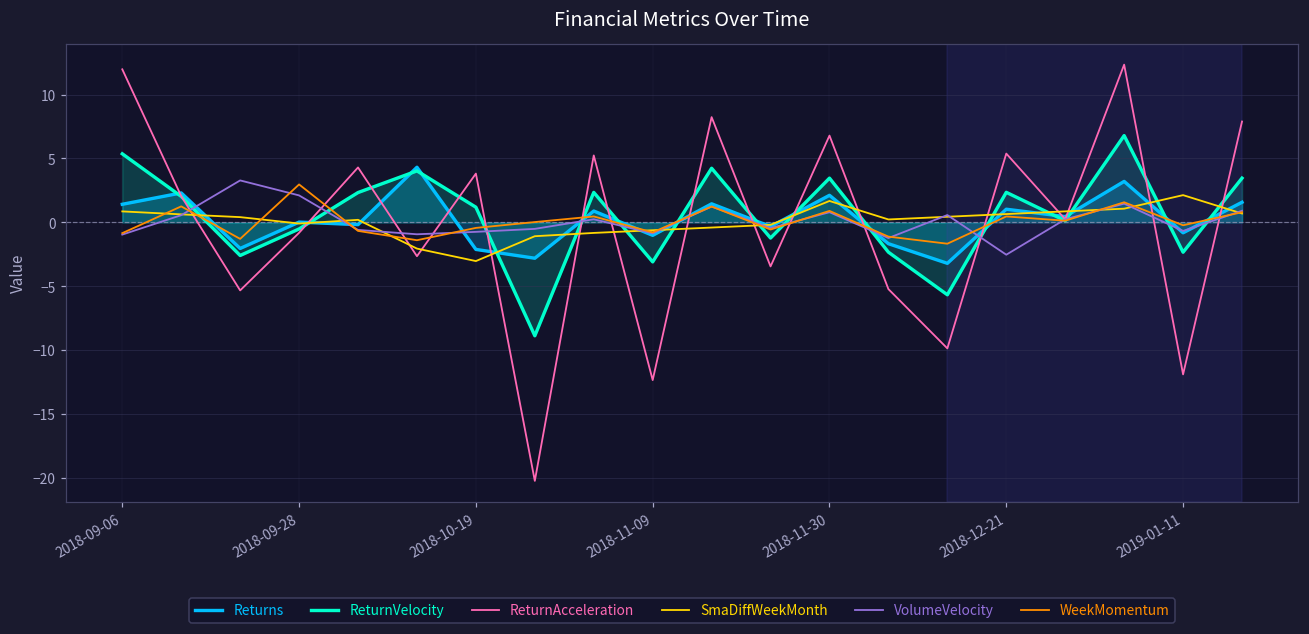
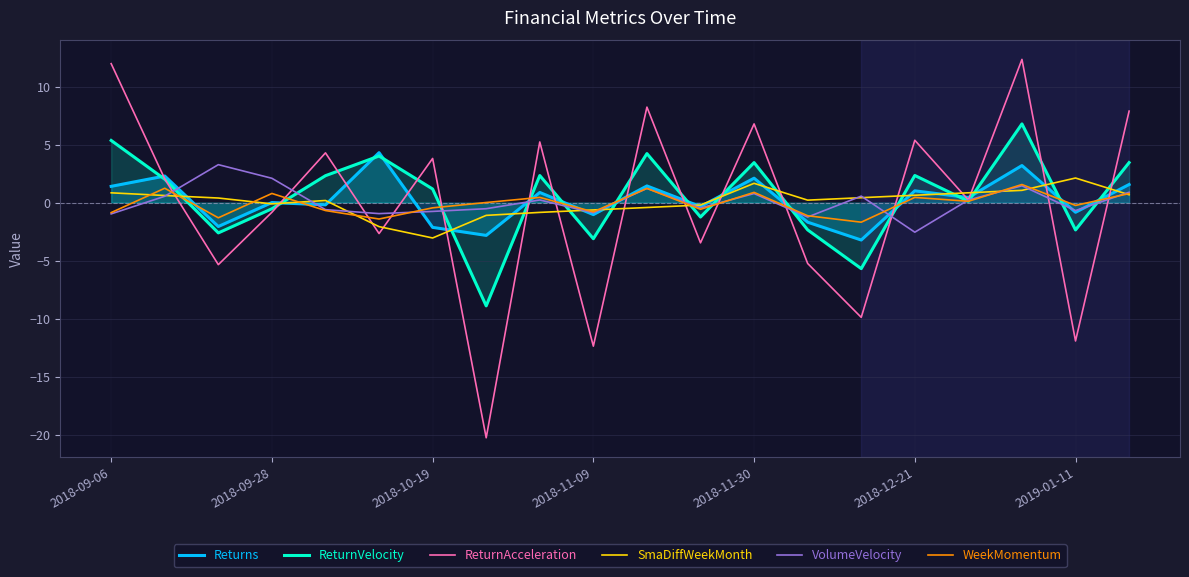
WeekMomentum, 2018-09-28: 3.0 -> 0.8
